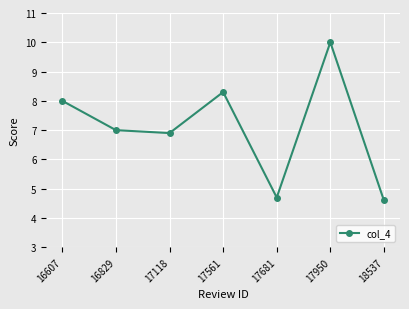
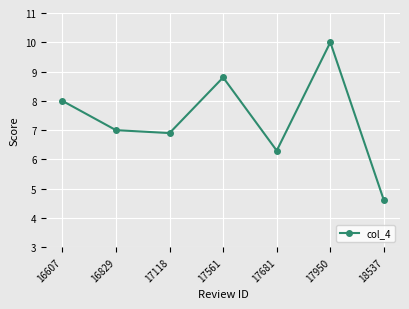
17561: 8.3 -> 8.8
17681: 4.7 -> 6.3
